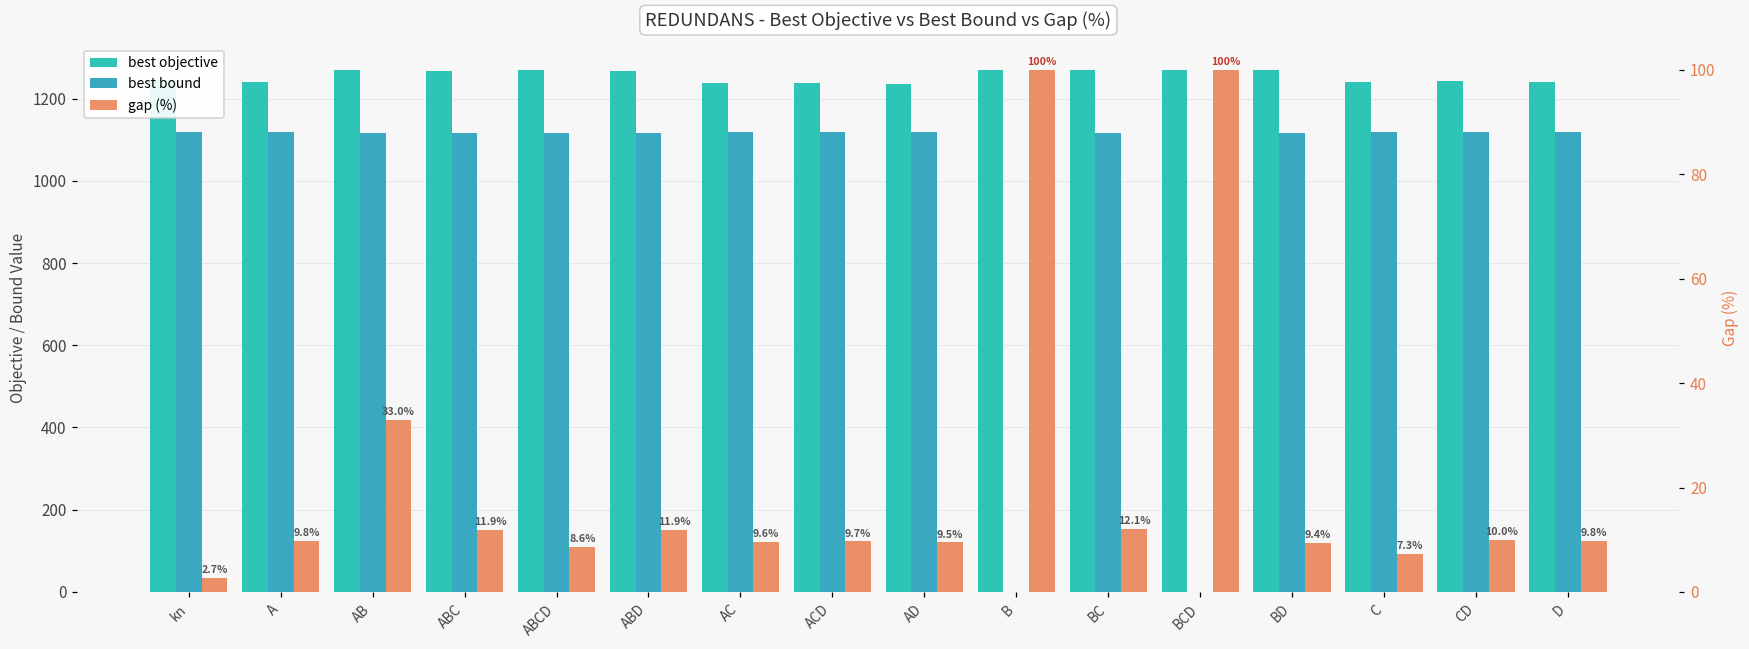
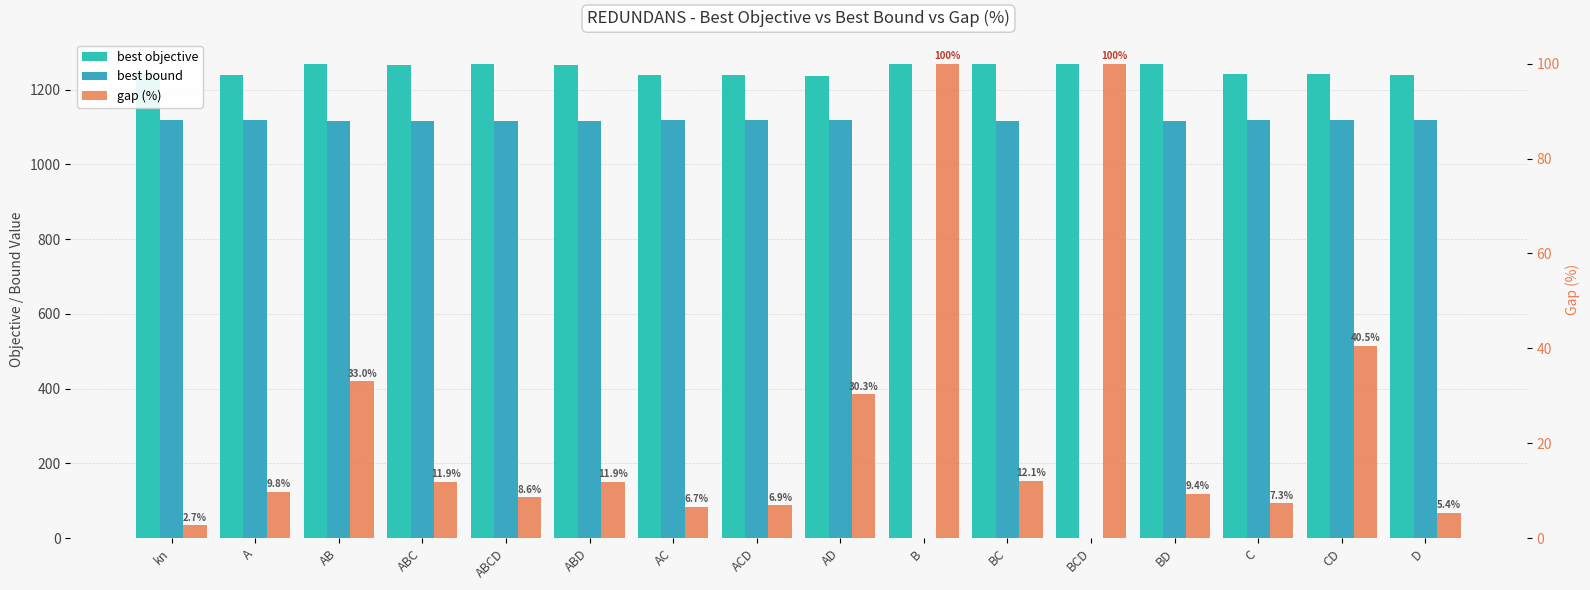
gap (%), AC: 9.6% -> 6.7%
gap (%), ACD: 9.7% -> 6.9%
gap (%), AD: 9.5% -> 30.3%
gap (%), CD: 10.0% -> 40.5%
gap (%), D: 9.8% -> 5.4%
